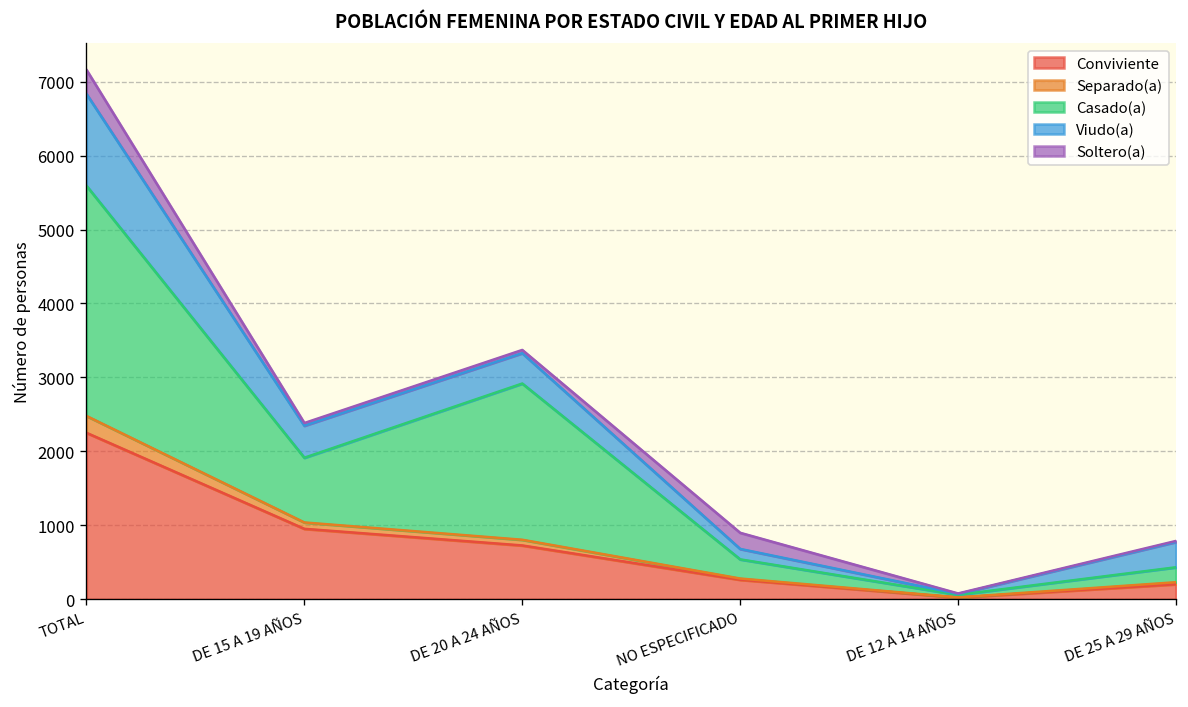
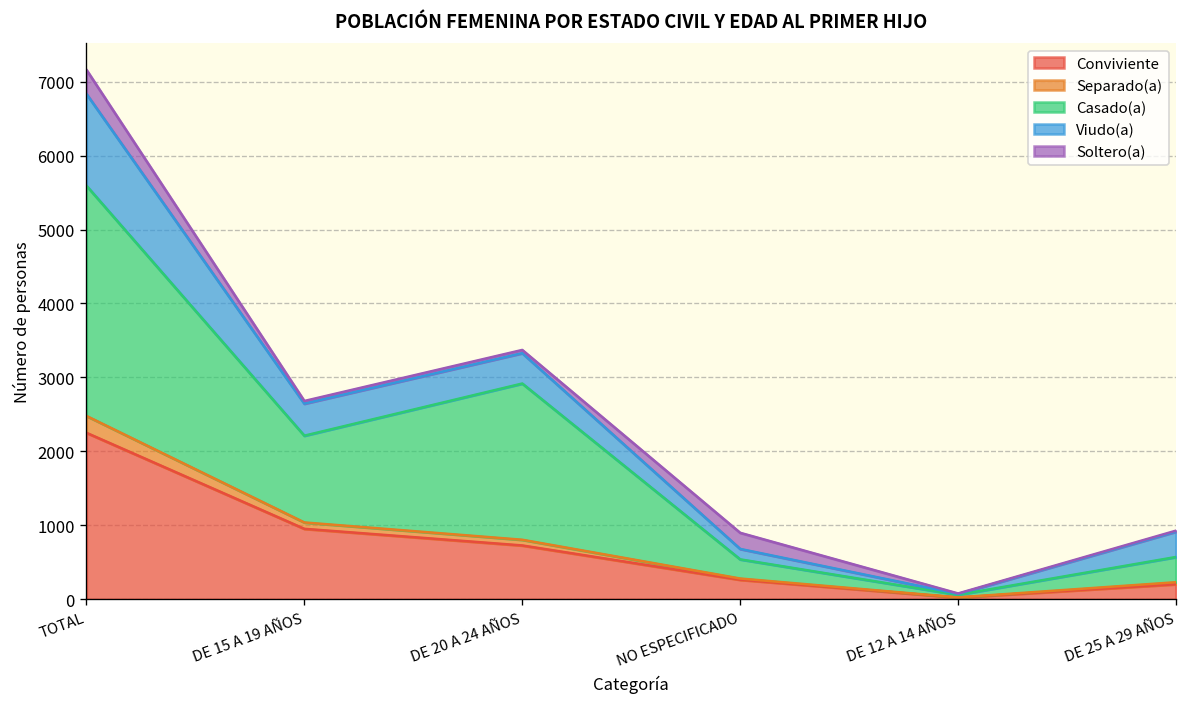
Casado(a), DE 15 A 19 AÑOS: 900 -> 1200
Casado(a), DE 25 A 29 AÑOS: 200 -> 300
